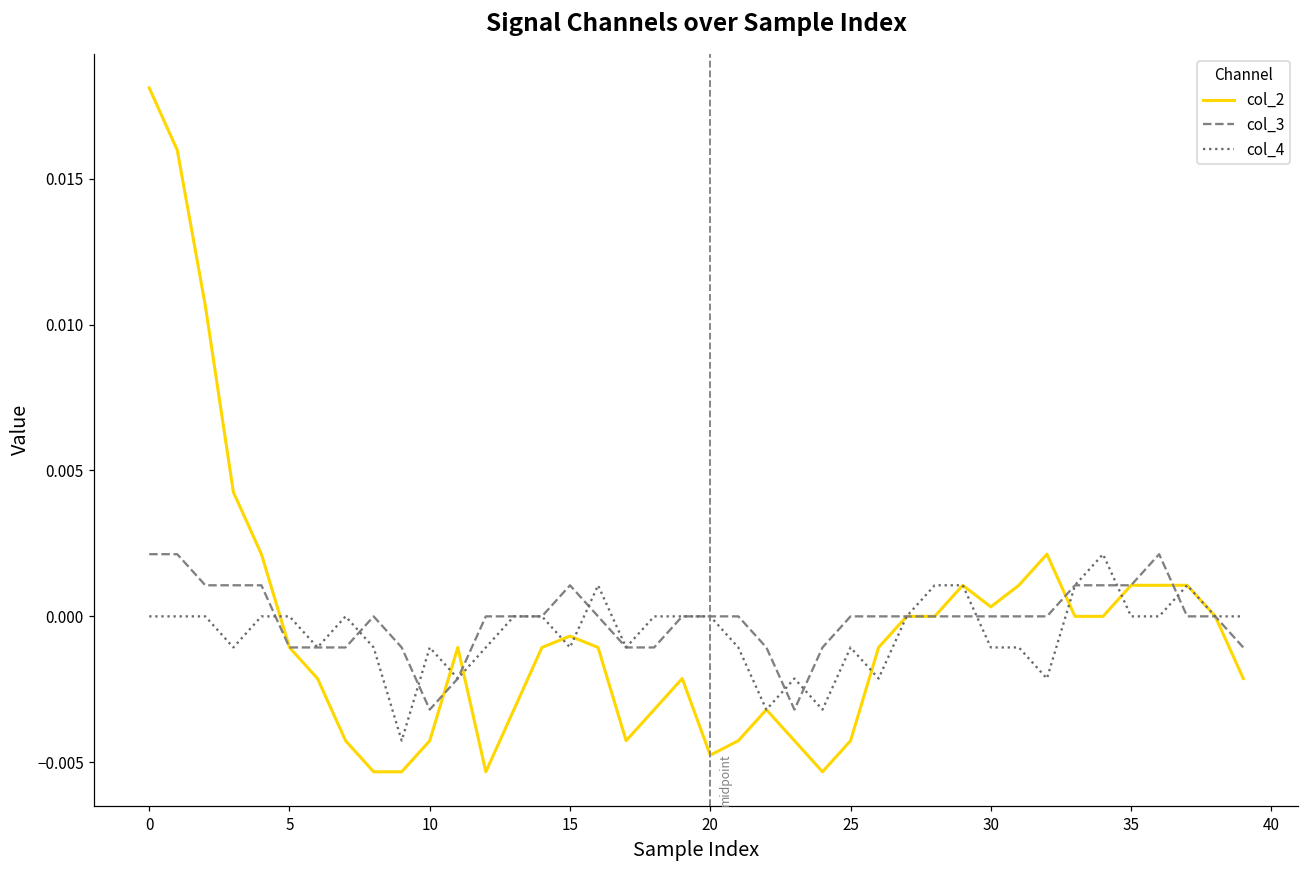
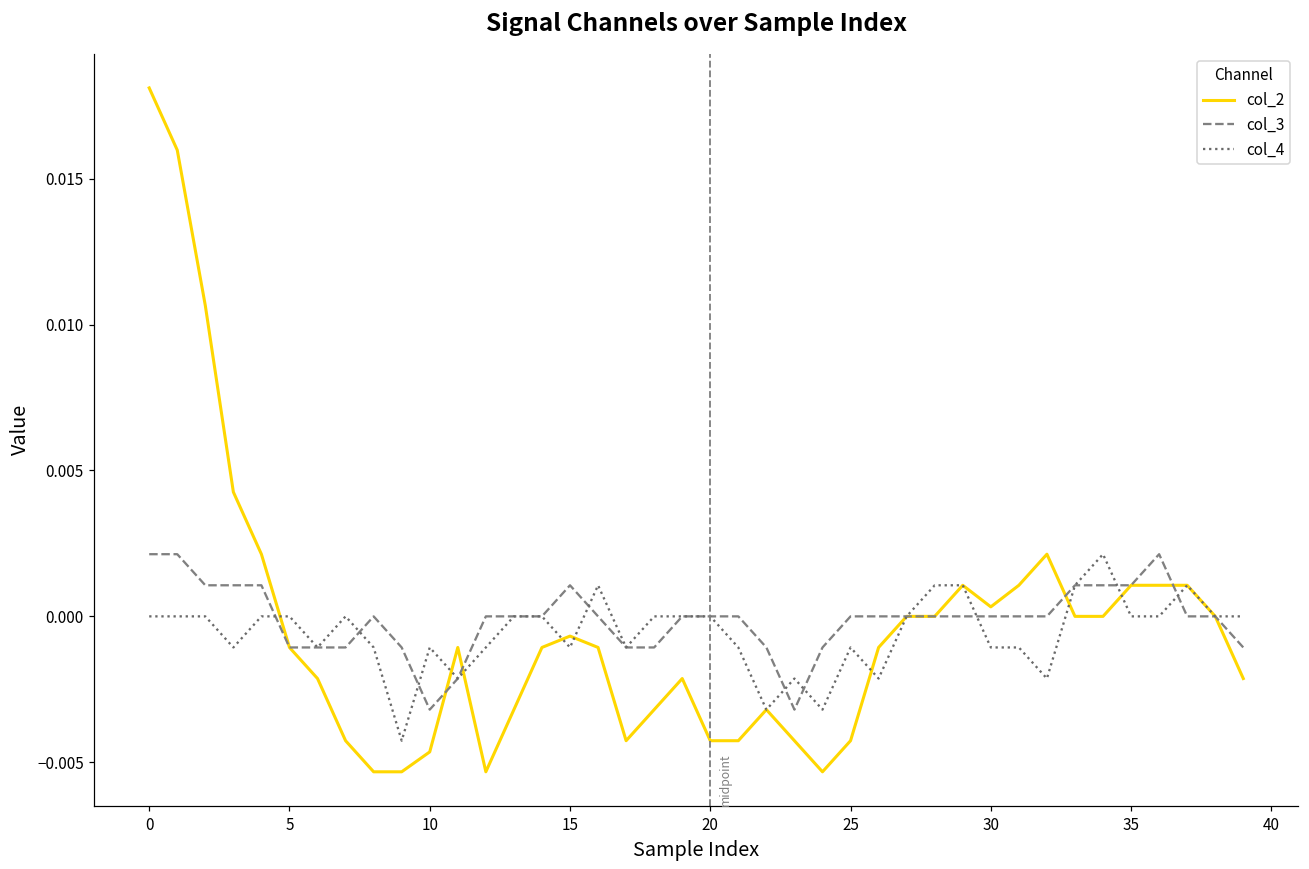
col_2, 10: -0.0043 -> -0.0046
col_2, 20: -0.0048 -> -0.0043
